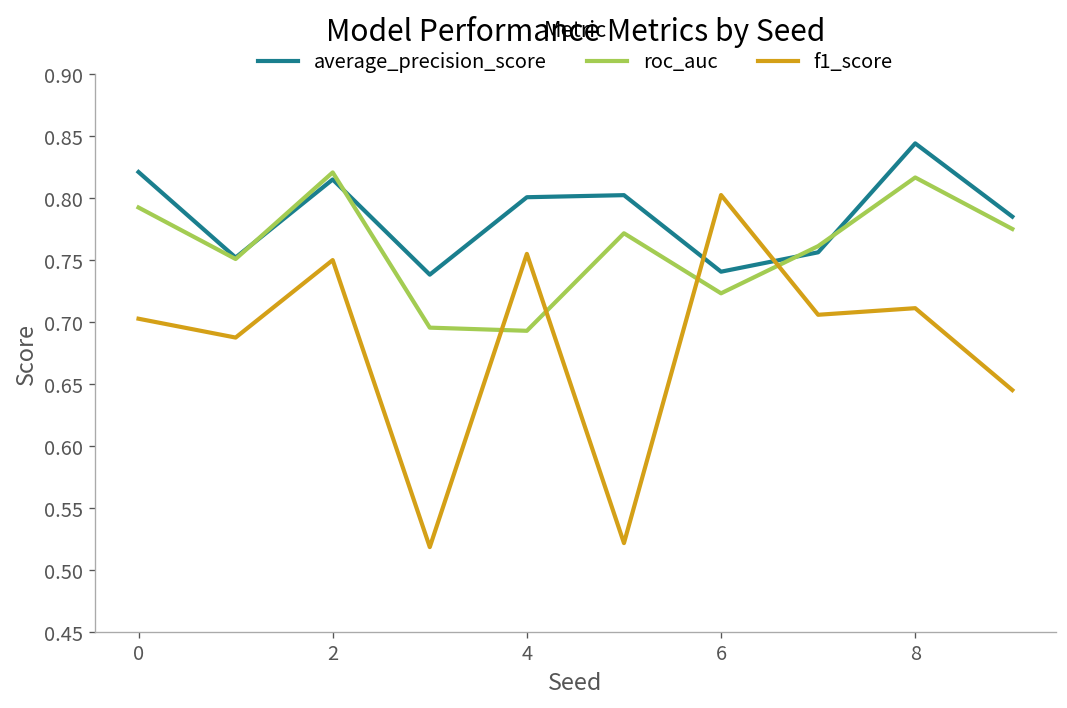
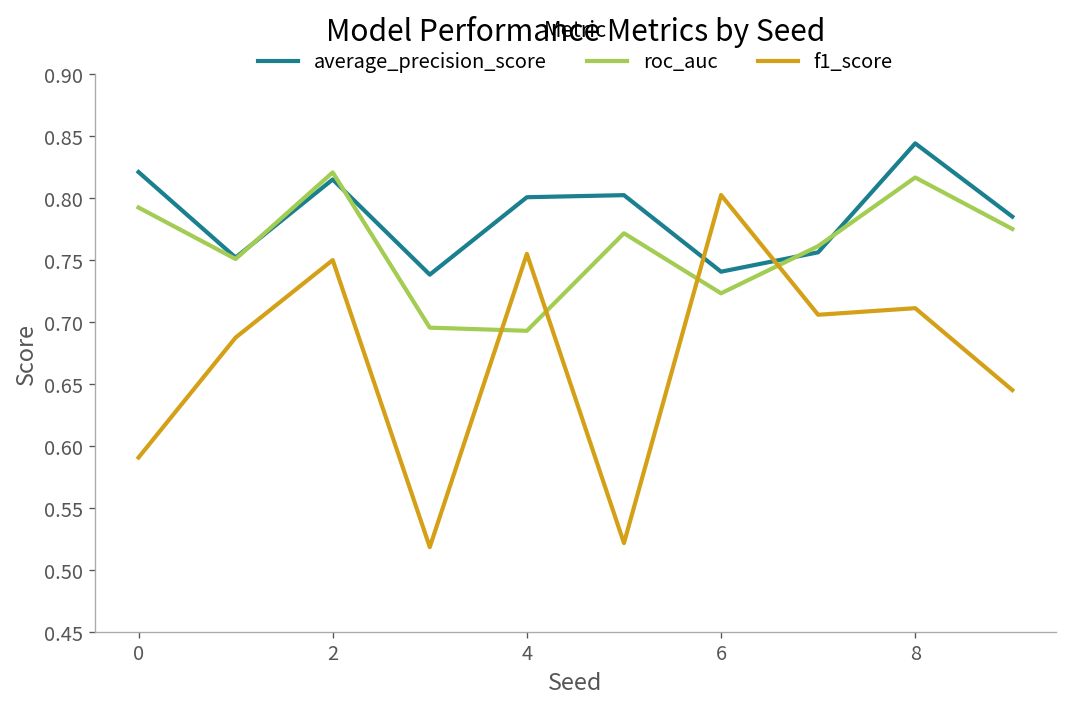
f1_score, 0: 0.703 -> 0.591
